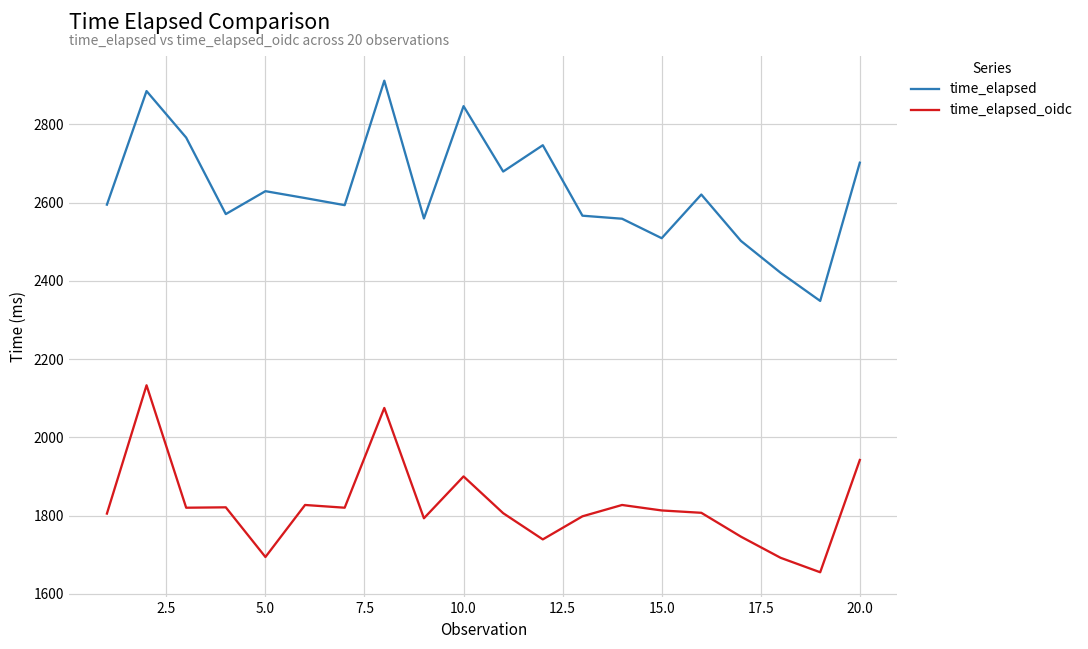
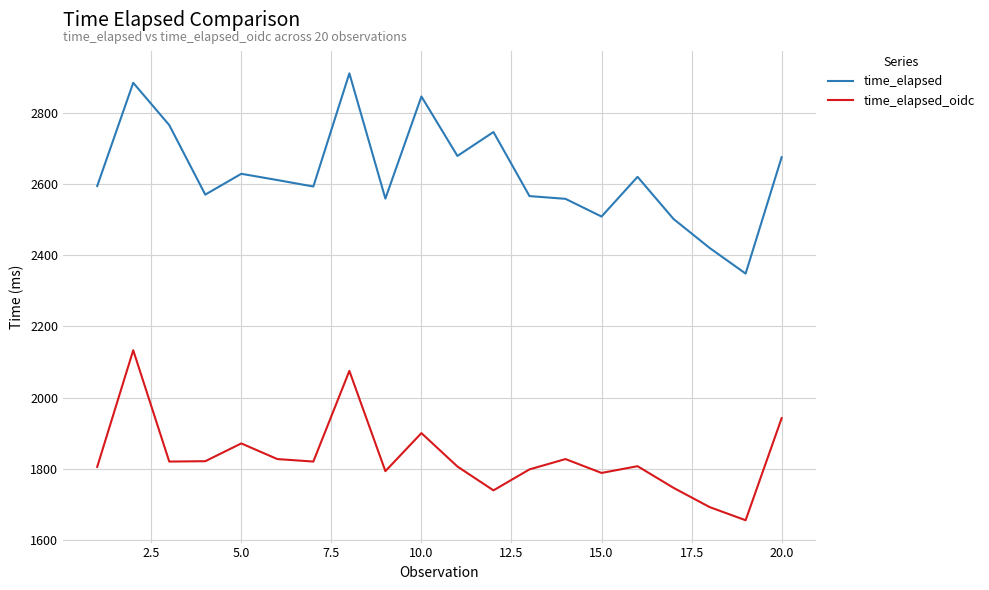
time_elapsed_oidc, 5.0: 1690 -> 1870
time_elapsed_oidc, 15.0: 1810 -> 1790
time_elapsed, 20.0: 2700 -> 2680
